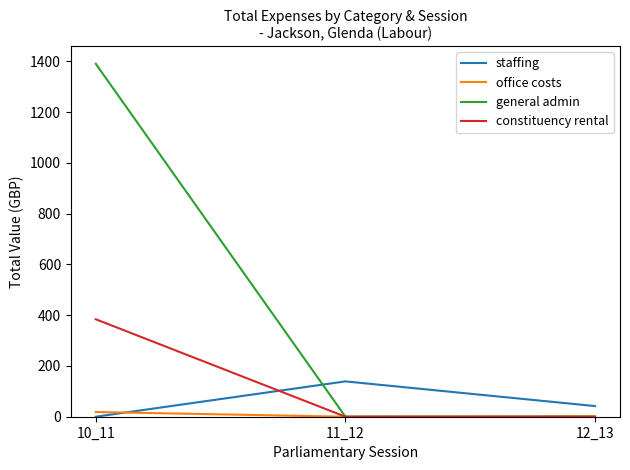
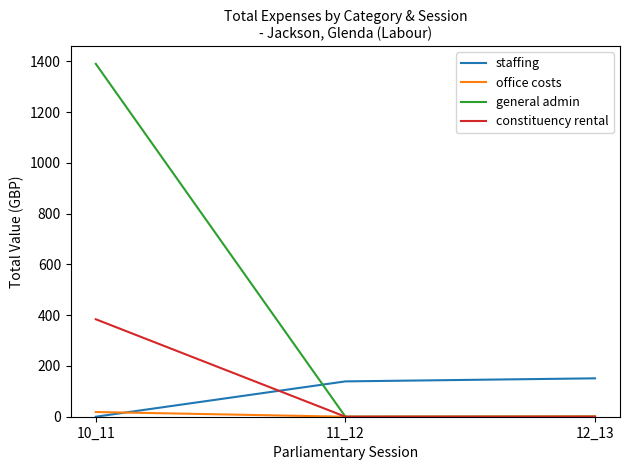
staffing, 12_13: 40 -> 150
